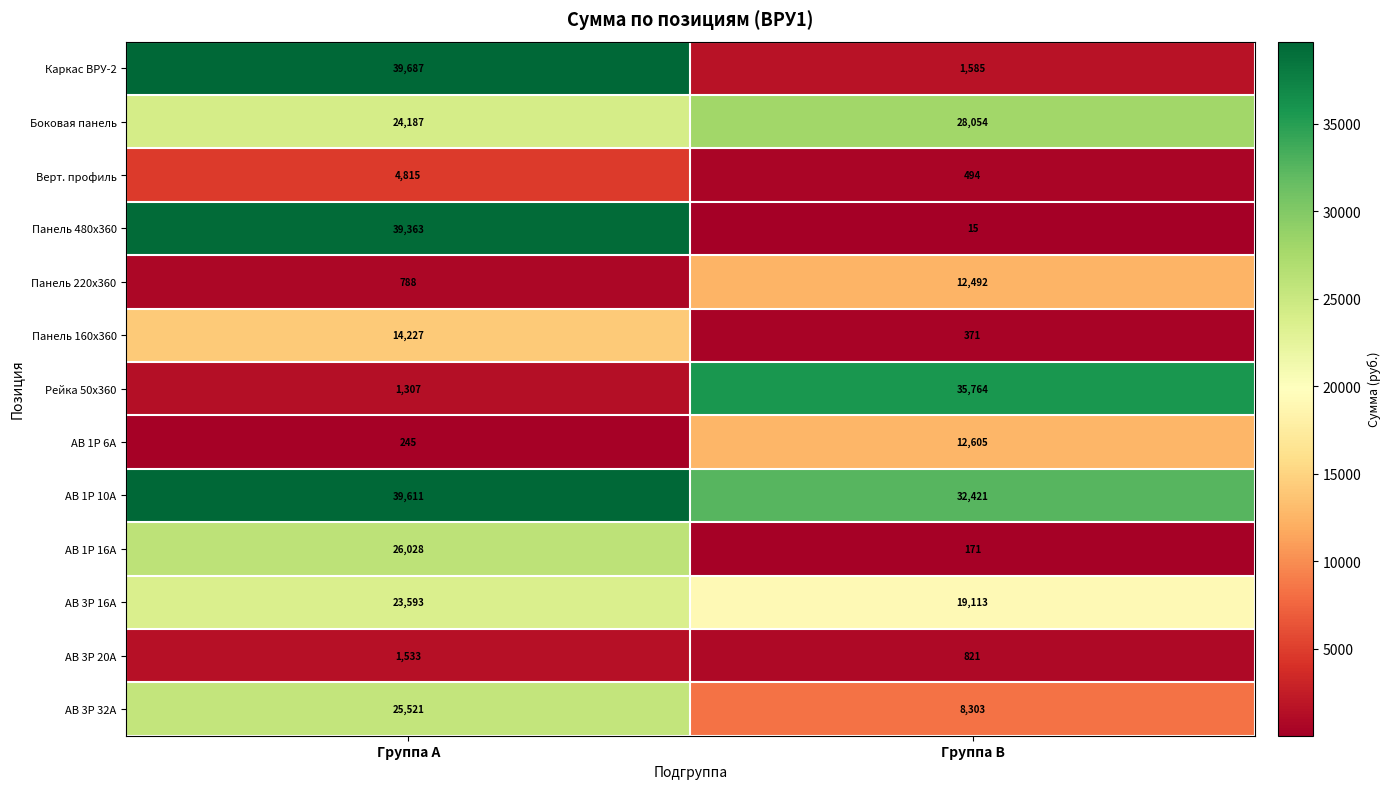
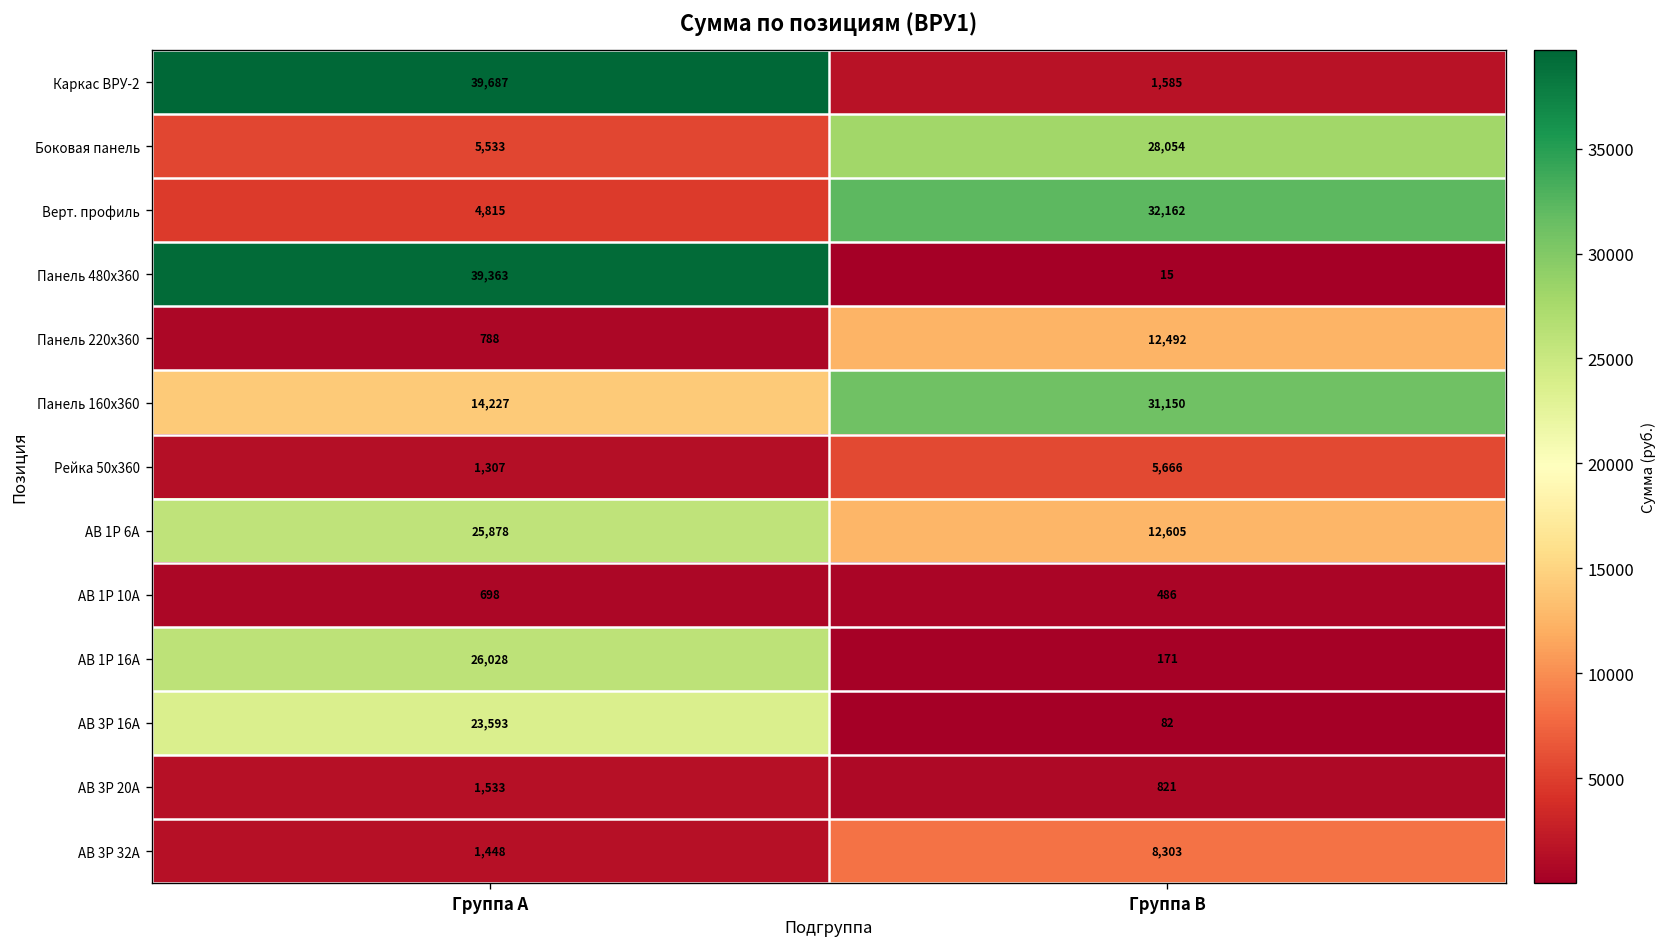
Боковая панель, Группа A: 24,187 -> 5,533
Верт. профиль, Группа B: 494 -> 32,162
Панель 160x360, Группа B: 371 -> 31,150
Рейка 50x360, Группа B: 35,764 -> 5,666
АВ 1P 6А, Группа A: 245 -> 25,878
АВ 1P 10А, Группа A: 39,611 -> 698
АВ 1P 10А, Группа B: 32,421 -> 486
АВ 3P 16А, Группа B: 19,113 -> 82
АВ 3P 32А, Группа A: 25,521 -> 1,448
